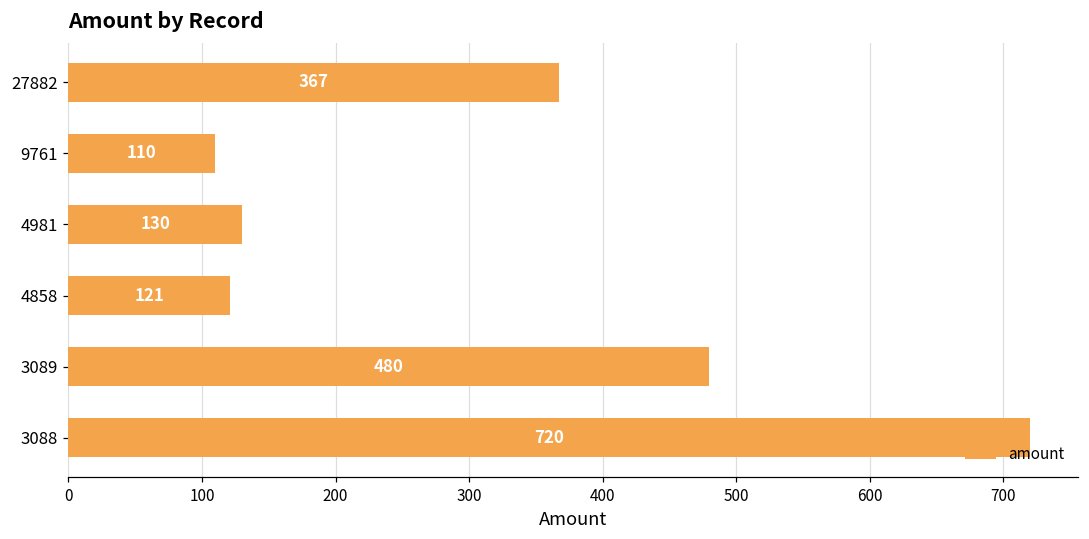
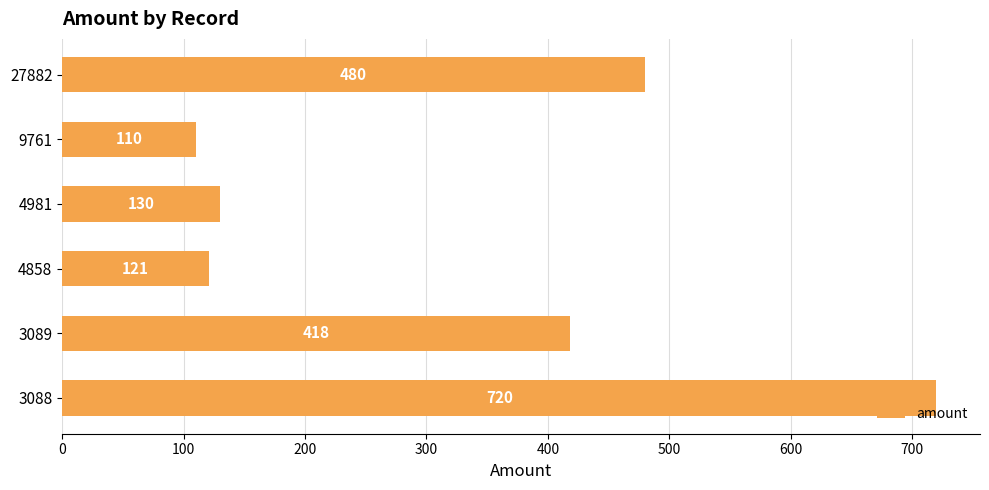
27882: 367 -> 480
3089: 480 -> 418
